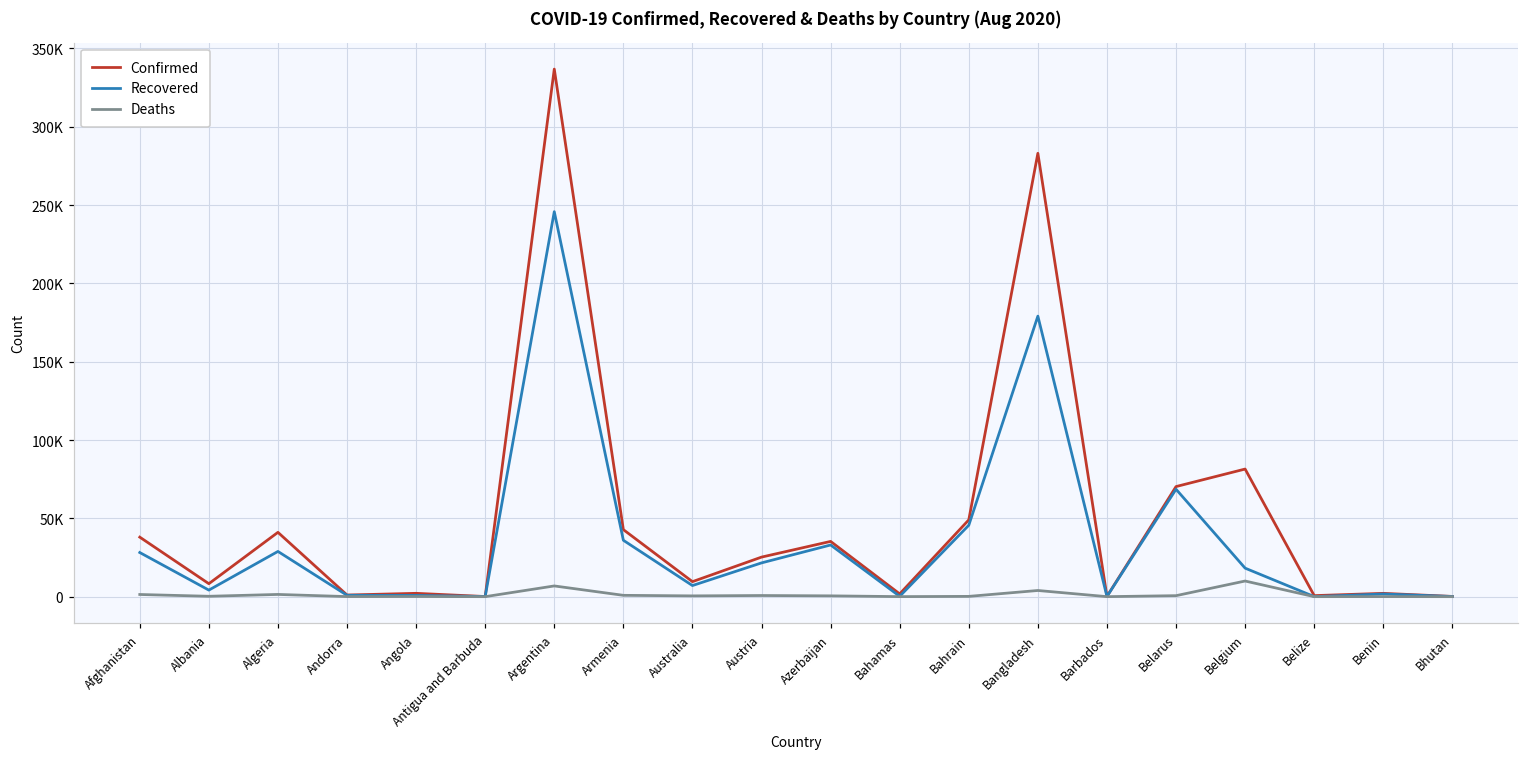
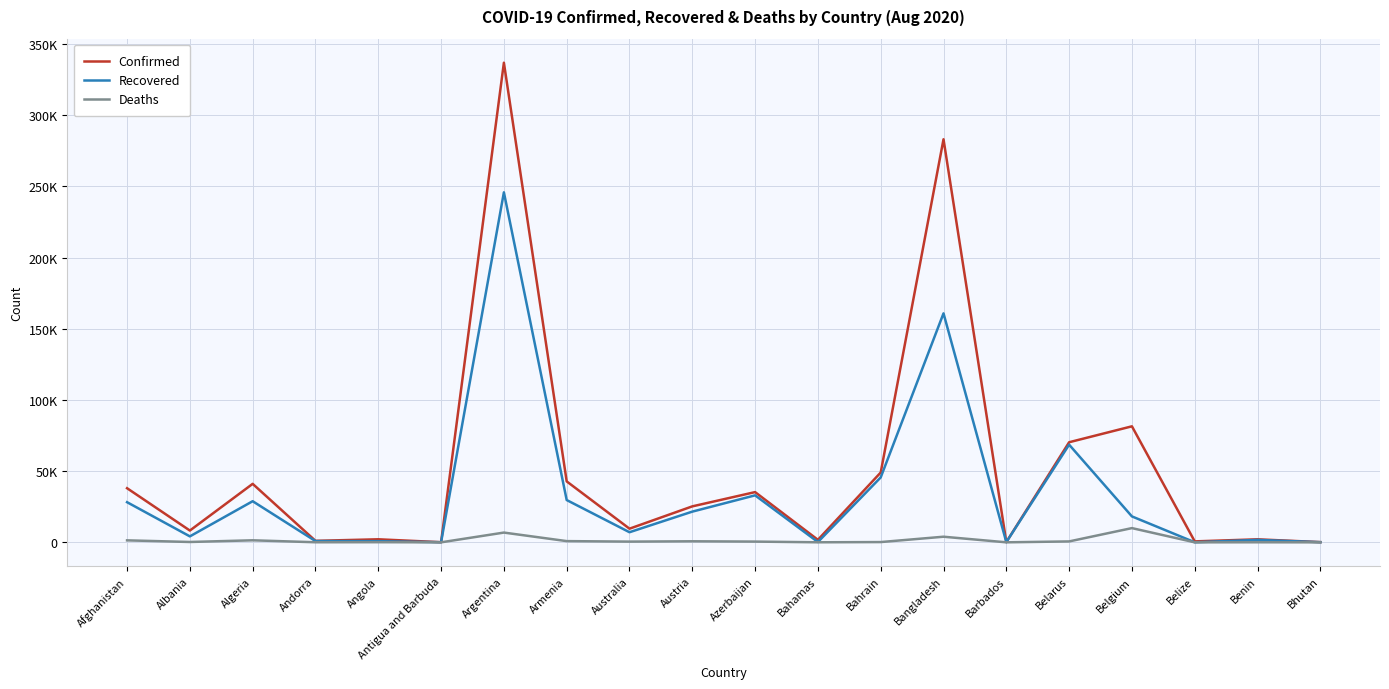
Recovered, Armenia: 36000 -> 30000
Recovered, Bangladesh: 179000 -> 161000
